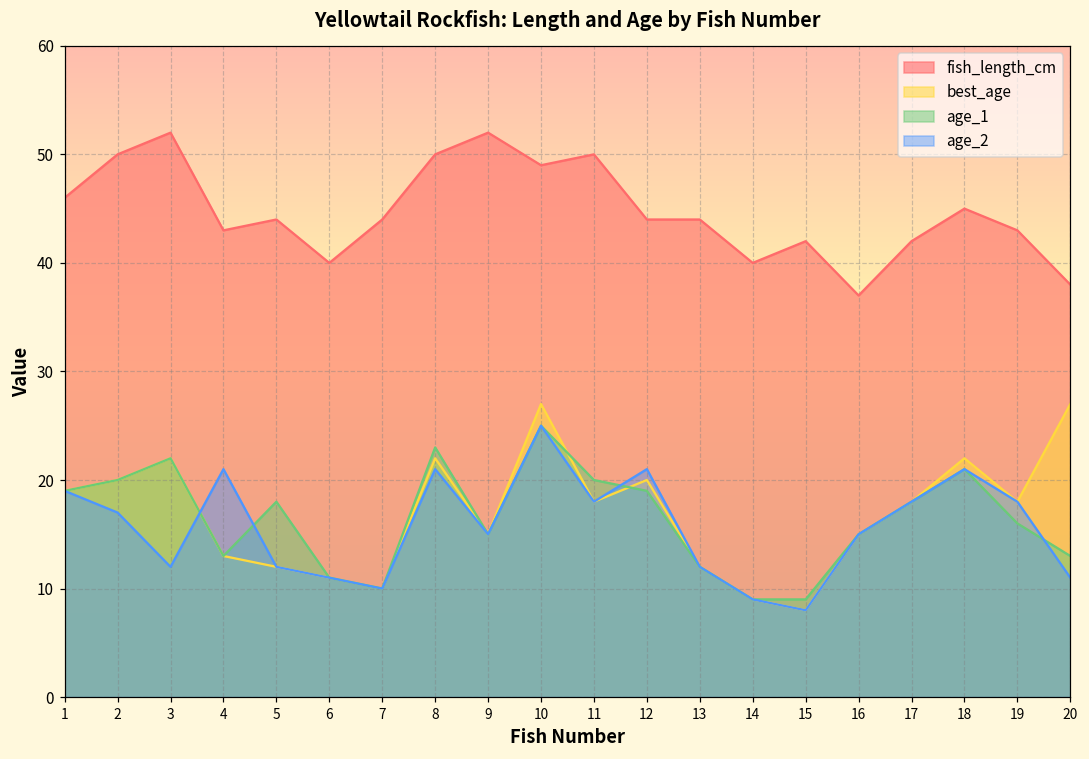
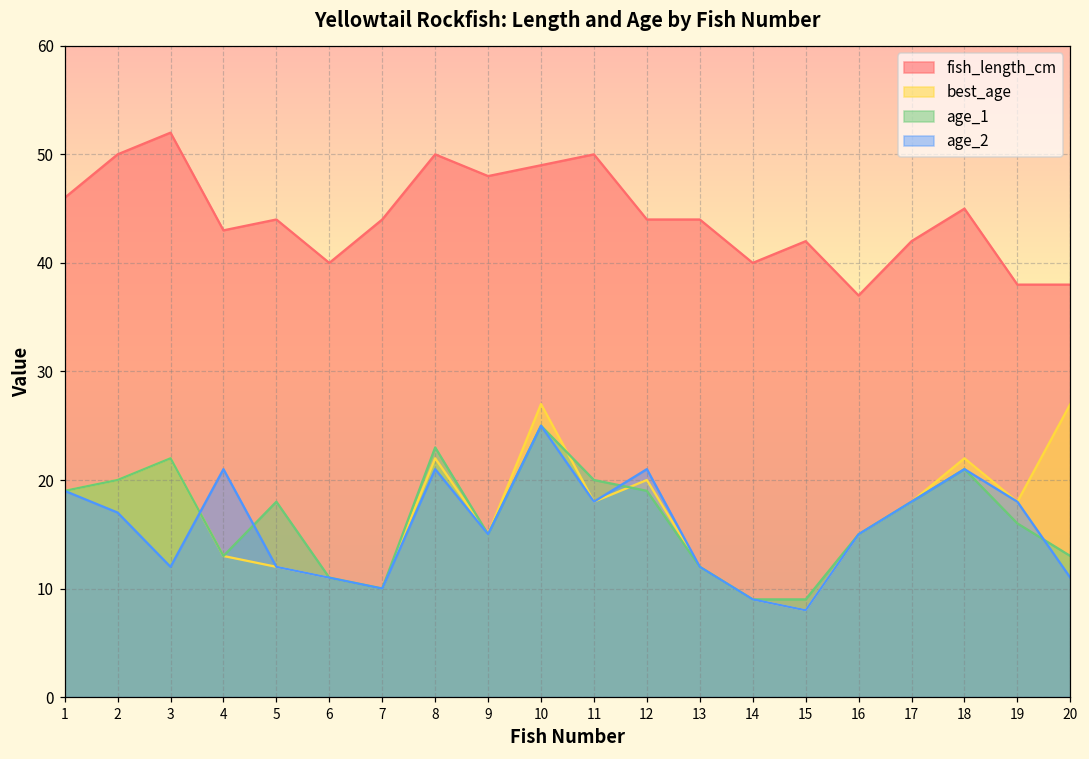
fish_length_cm, 9: 52 -> 48
fish_length_cm, 19: 43 -> 38
